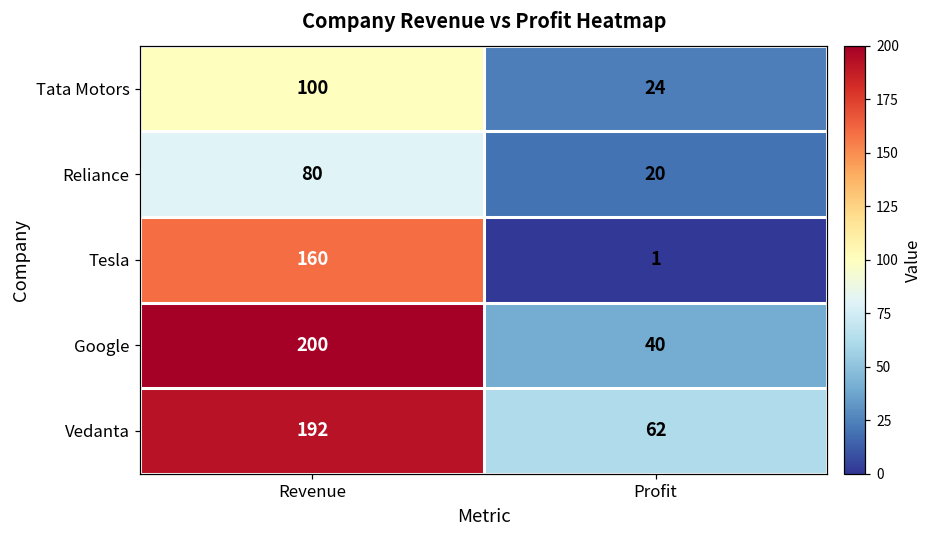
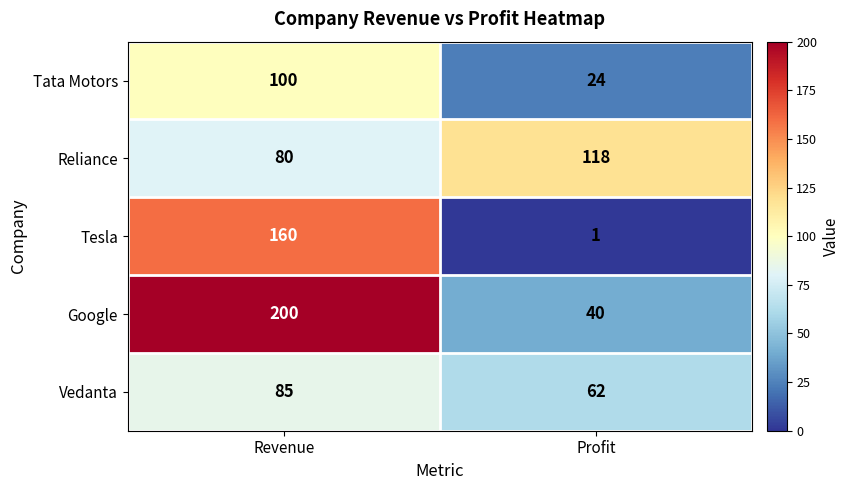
Reliance, Profit: 20 -> 118
Vedanta, Revenue: 192 -> 85
